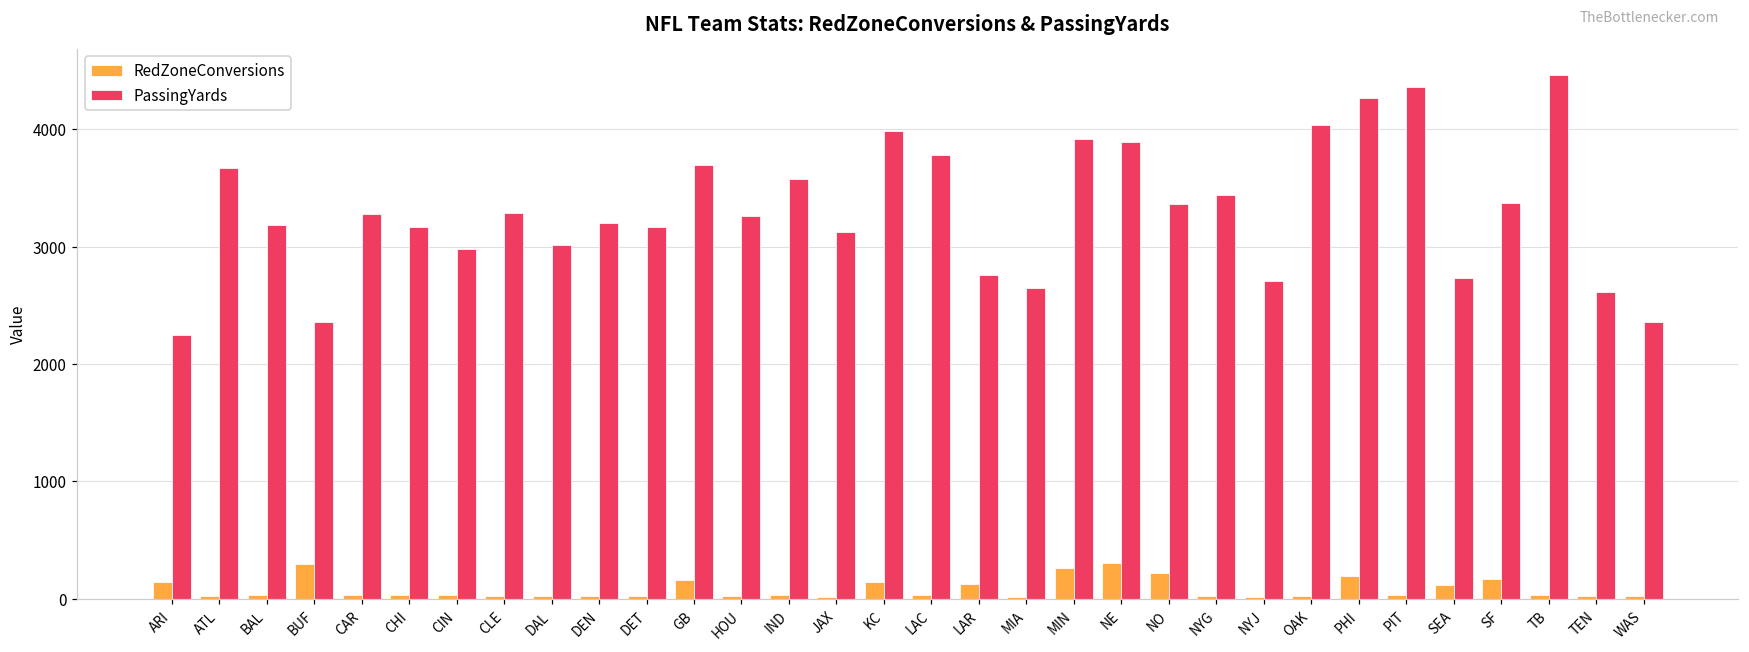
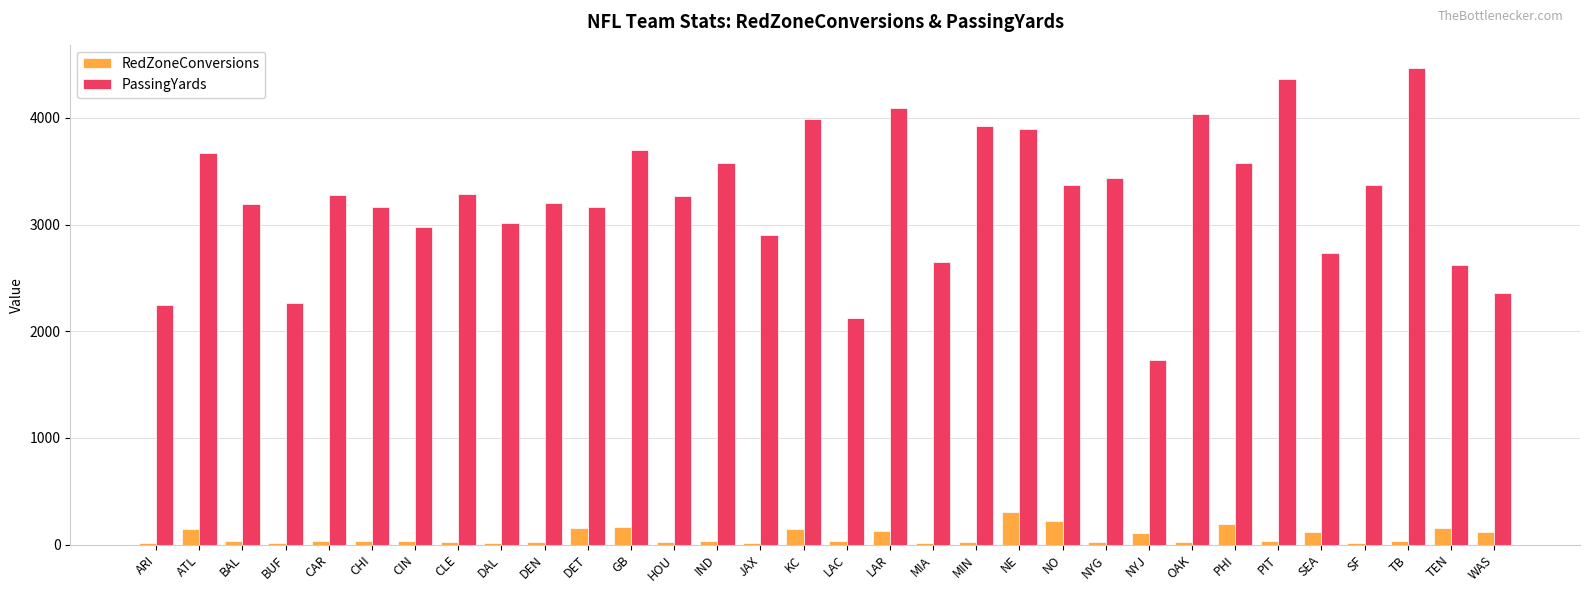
RedZoneConversions, ARI: 150 -> 20
RedZoneConversions, ATL: 30 -> 150
RedZoneConversions, BUF: 290 -> 20
PassingYards, BUF: 2360 -> 2260
RedZoneConversions, DET: 20 -> 150
PassingYards, JAX: 3120 -> 2900
PassingYards, LAC: 3780 -> 2130
PassingYards, LAR: 2760 -> 4090
RedZoneConversions, MIN: 260 -> 20
RedZoneConversions, NYJ: 20 -> 110
PassingYards, NYJ: 2710 -> 1740
PassingYards, PHI: 4270 -> 3580
RedZoneConversions, SF: 170 -> 20
RedZoneConversions, TEN: 20 -> 160
RedZoneConversions, WAS: 20 -> 120
